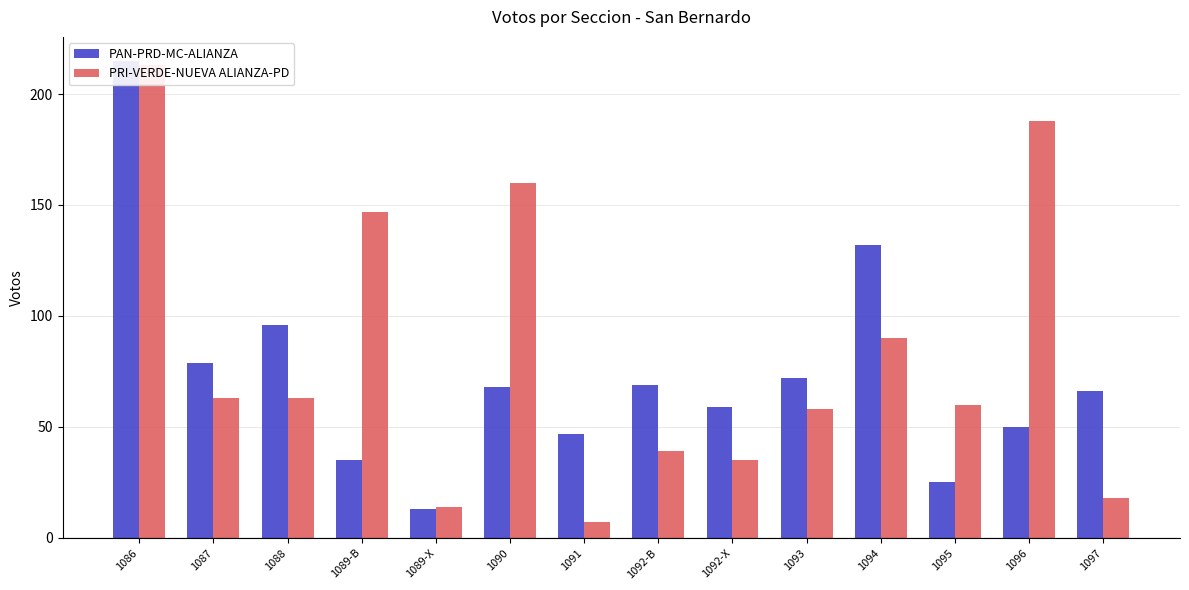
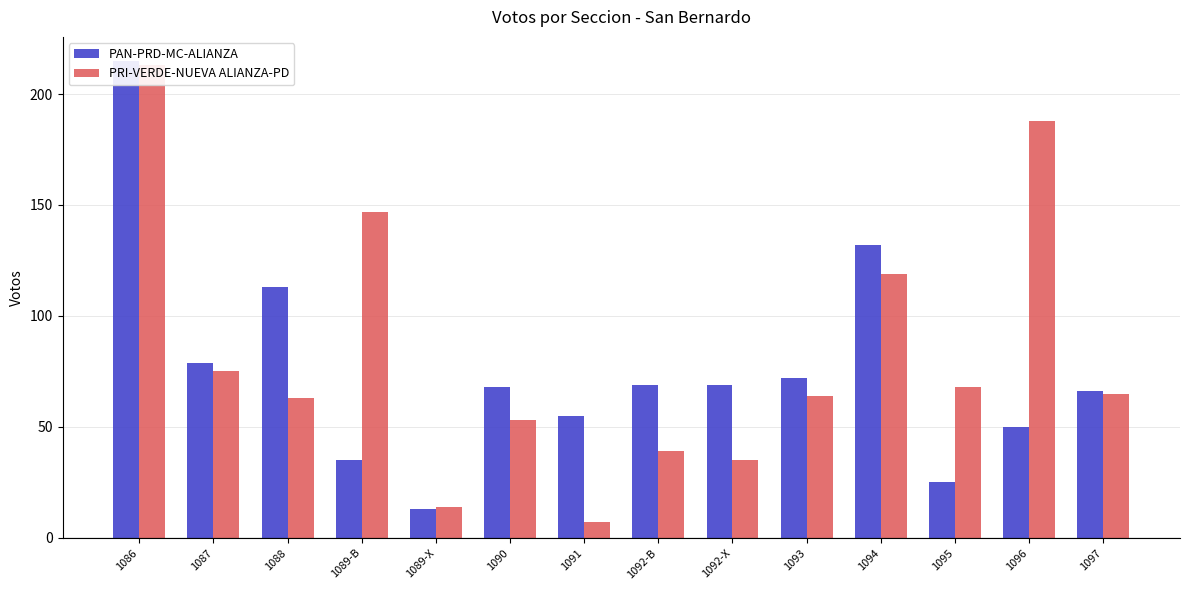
PRI-VERDE-NUEVA ALIANZA-PD, 1087: 63 -> 75
PAN-PRD-MC-ALIANZA, 1088: 96 -> 113
PRI-VERDE-NUEVA ALIANZA-PD, 1090: 160 -> 53
PAN-PRD-MC-ALIANZA, 1091: 47 -> 55
PAN-PRD-MC-ALIANZA, 1092-X: 59 -> 69
PRI-VERDE-NUEVA ALIANZA-PD, 1093: 58 -> 64
PRI-VERDE-NUEVA ALIANZA-PD, 1094: 90 -> 119
PRI-VERDE-NUEVA ALIANZA-PD, 1095: 60 -> 68
PRI-VERDE-NUEVA ALIANZA-PD, 1097: 18 -> 65
